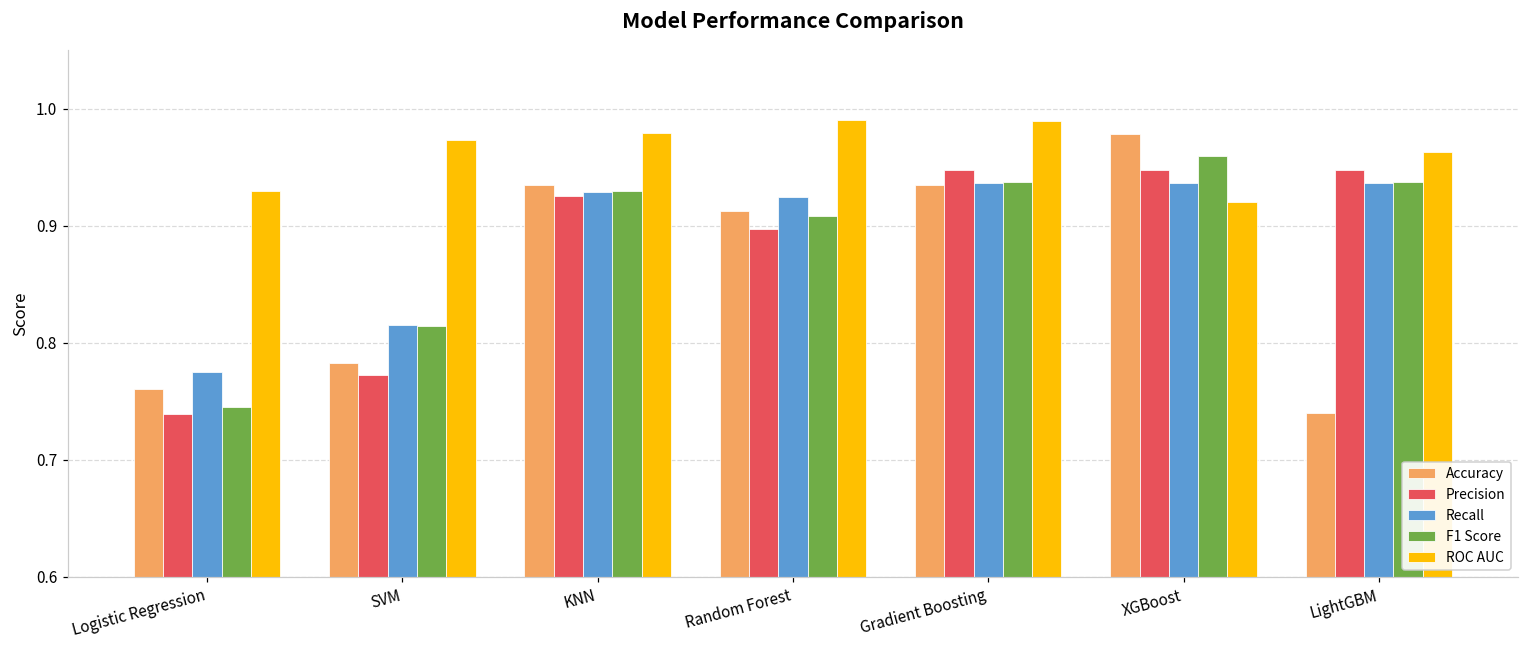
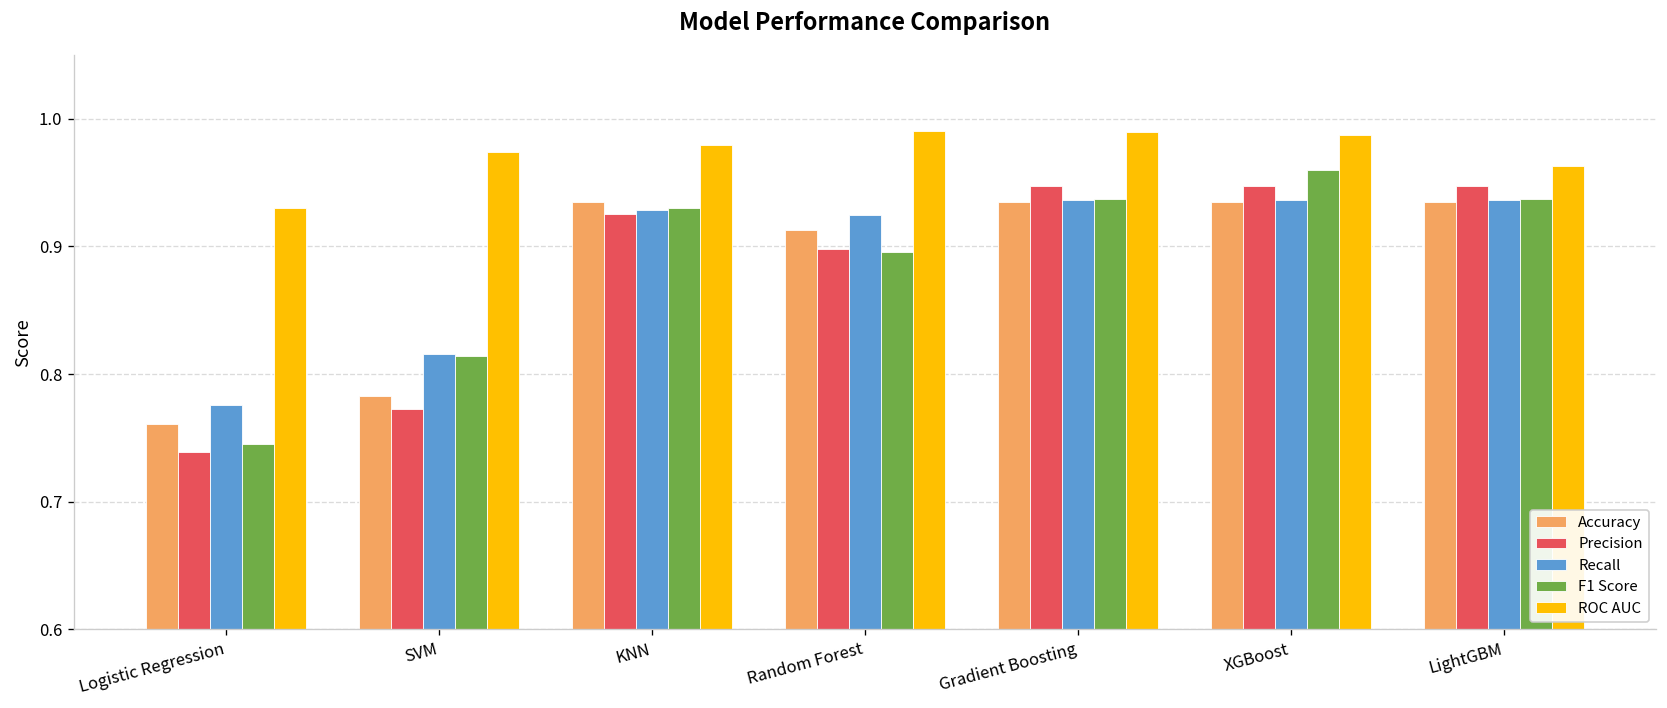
F1 Score, Random Forest: 0.909 -> 0.896
Accuracy, XGBoost: 0.978 -> 0.935
ROC AUC, XGBoost: 0.921 -> 0.987
Accuracy, LightGBM: 0.740 -> 0.935
